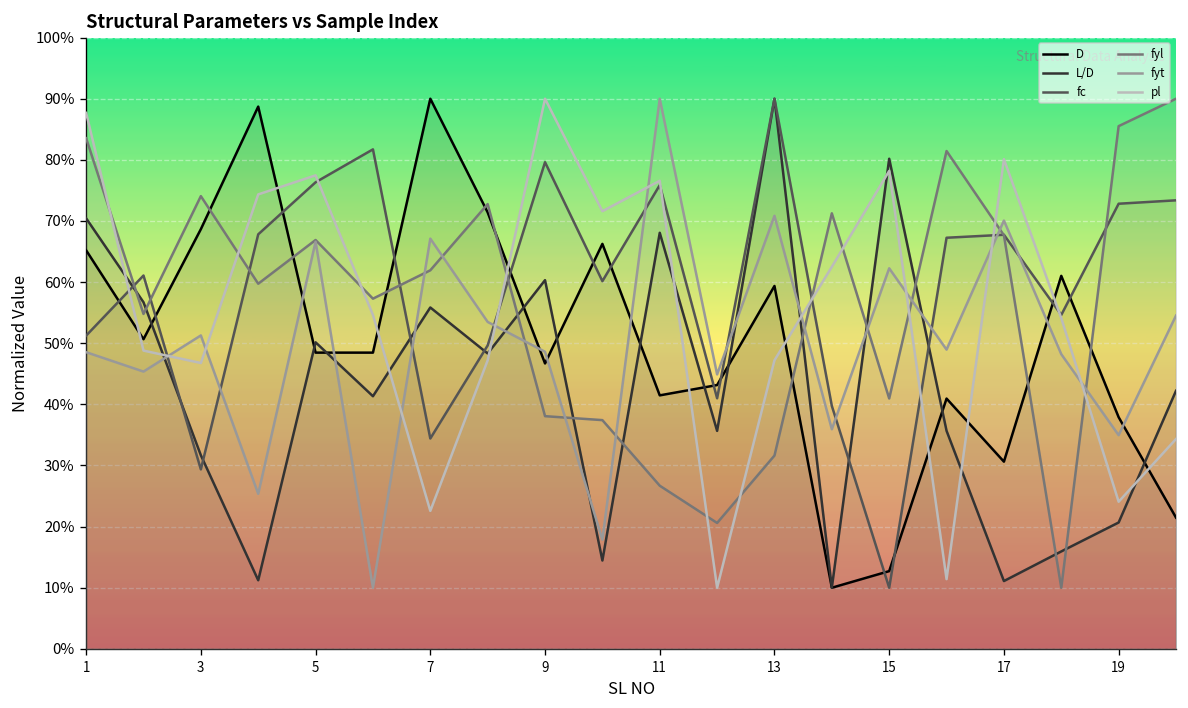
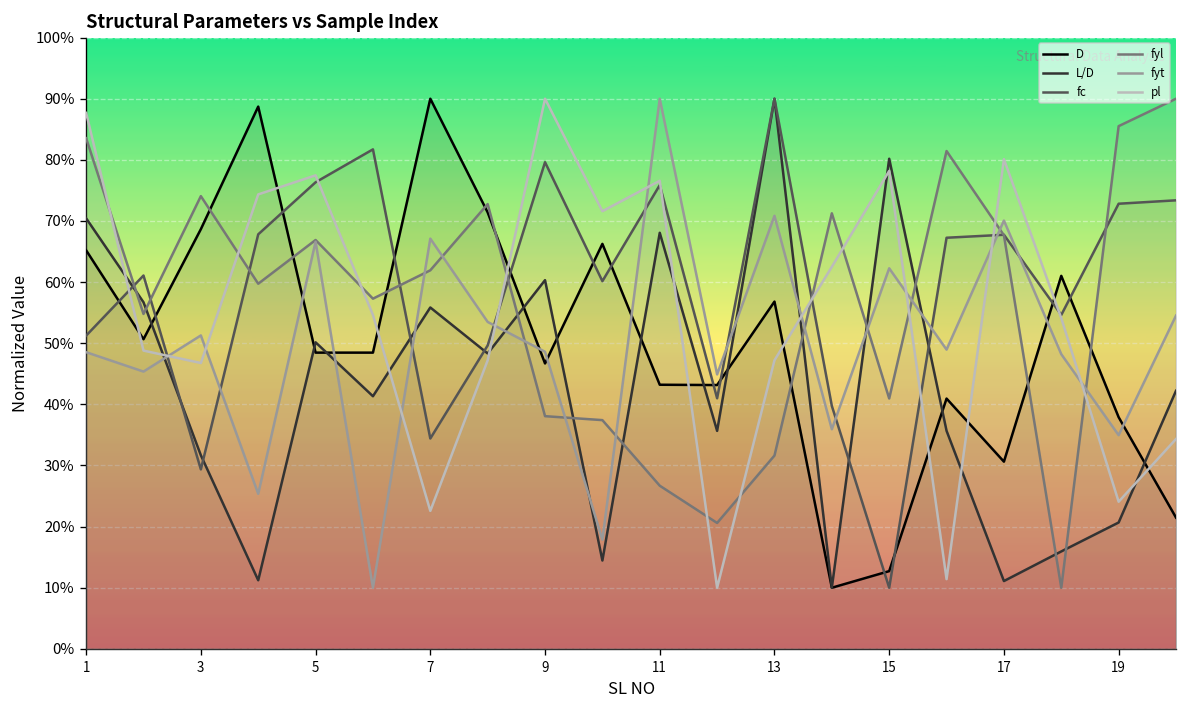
D, 11: 41% -> 43%
D, 13: 59% -> 57%
